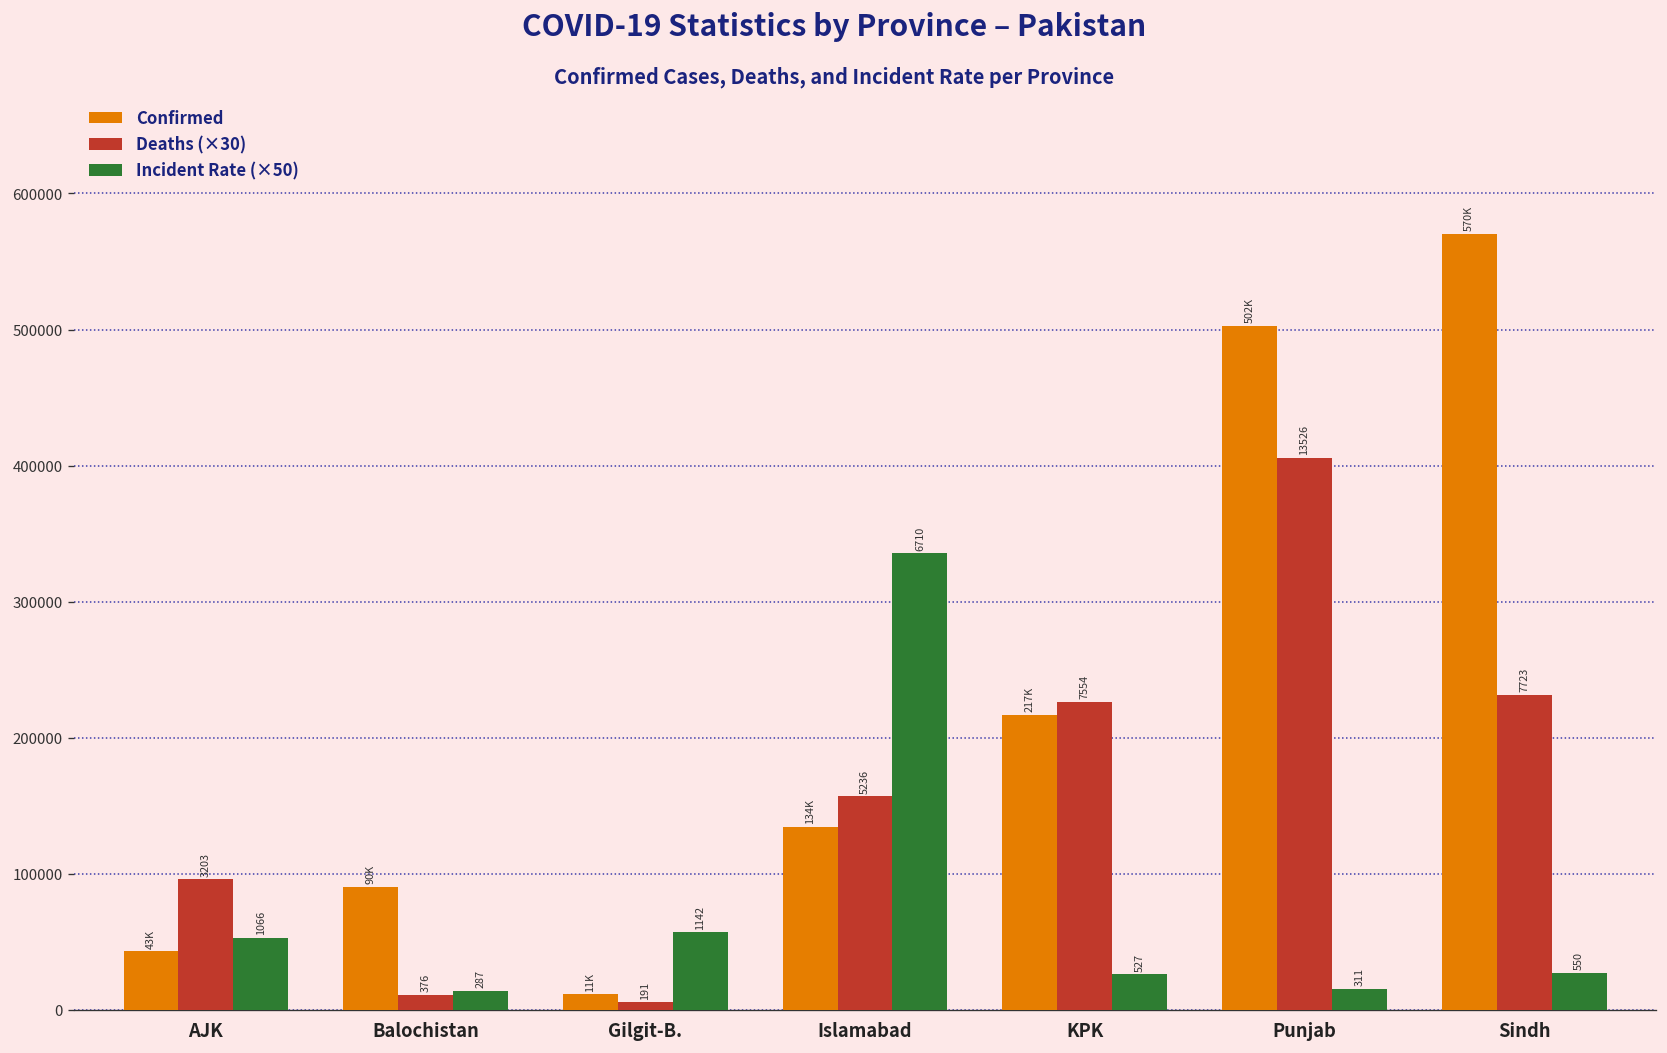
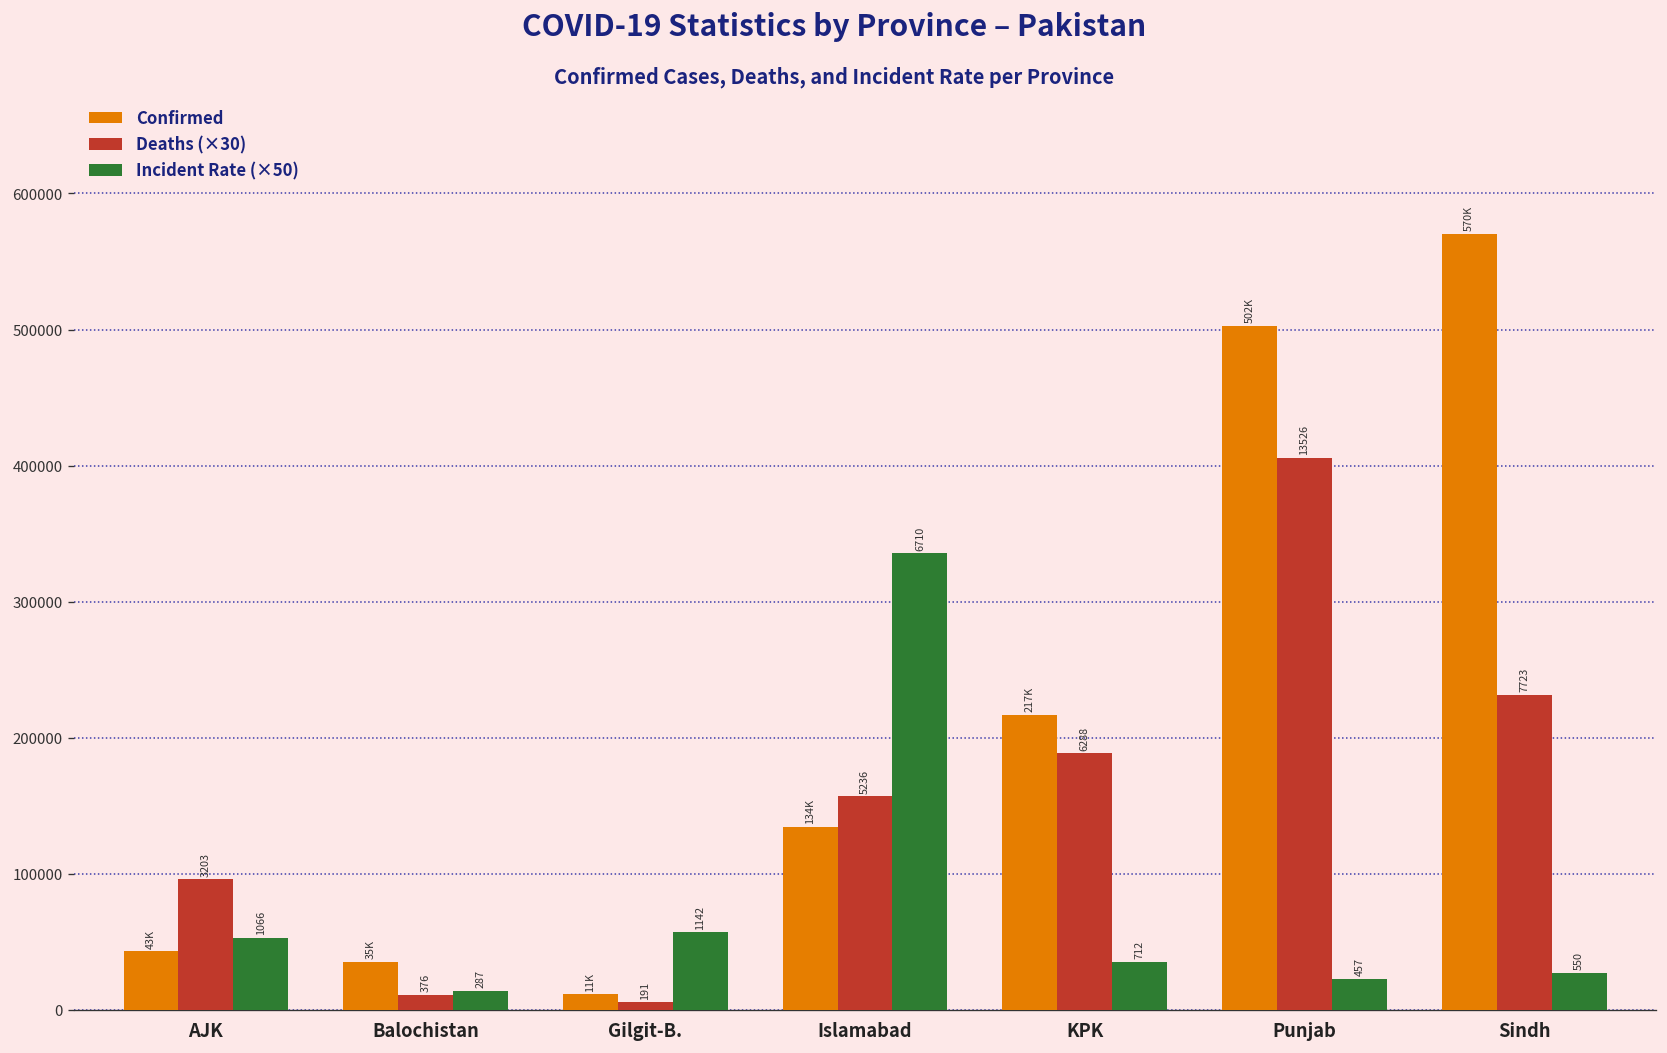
Confirmed, Balochistan: 90K -> 35K
Deaths (×30), KPK: 7554 -> 6288
Incident Rate (×50), KPK: 527 -> 712
Incident Rate (×50), Punjab: 311 -> 457
